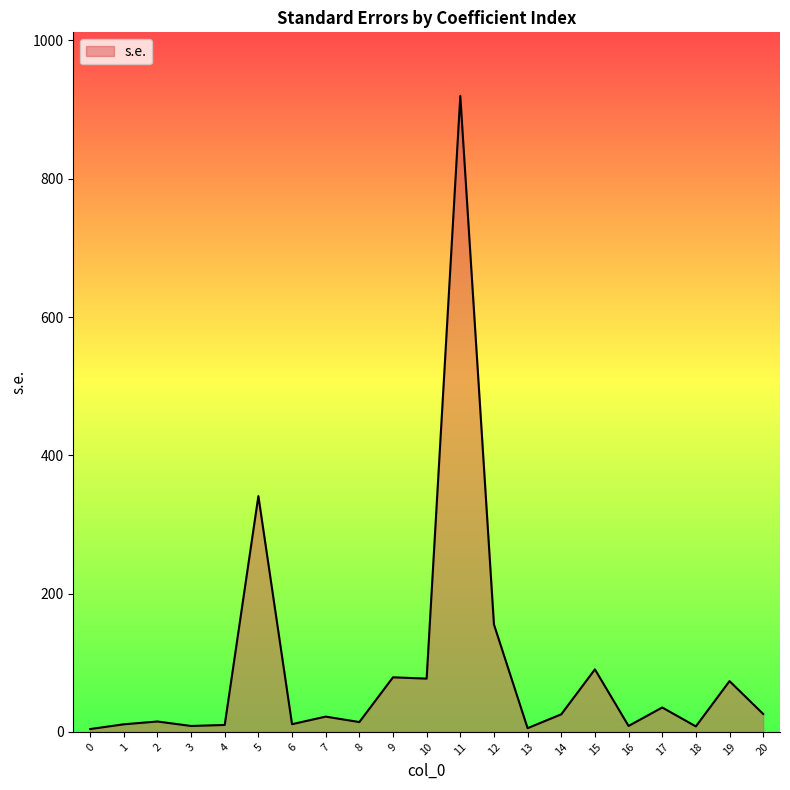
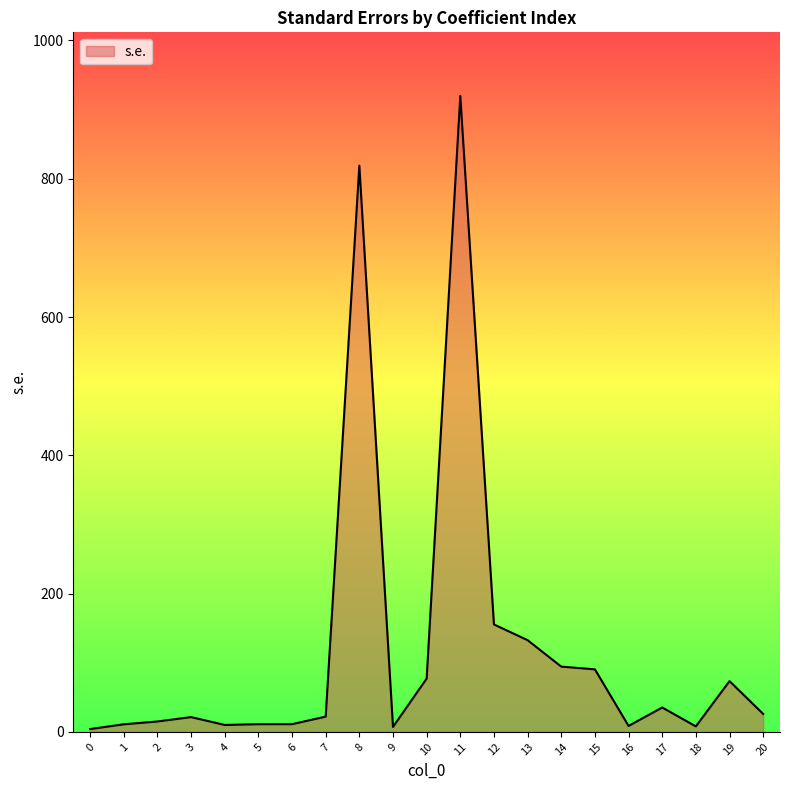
3: 10 -> 20
5: 340 -> 10
8: 10 -> 820
9: 80 -> 10
13: 10 -> 130
14: 30 -> 90
